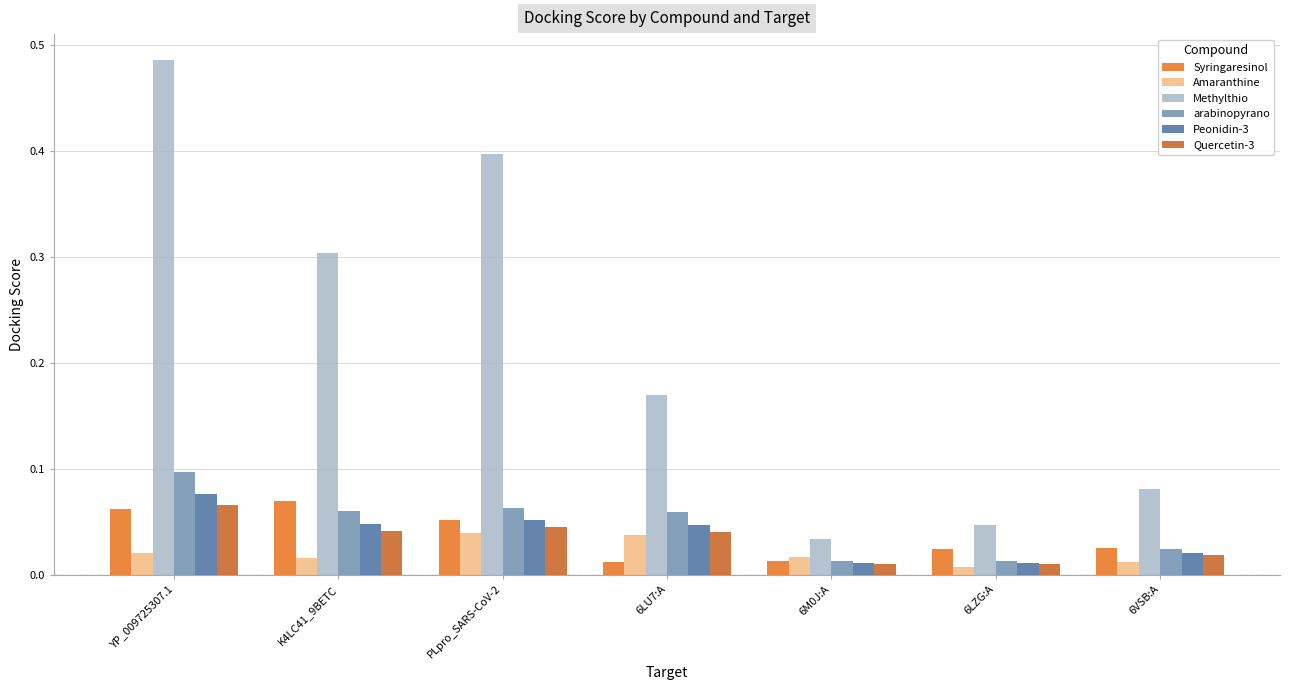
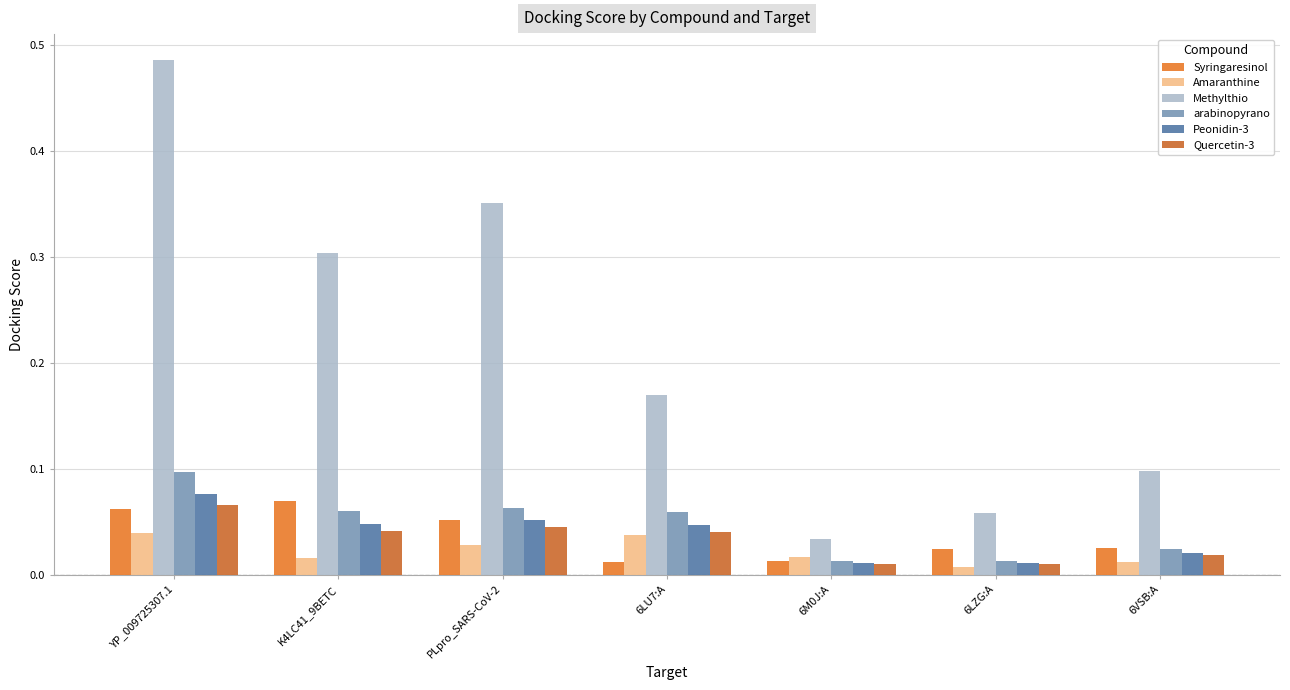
Amaranthine, YP_009725307.1: 0.021 -> 0.040
Amaranthine, PLpro_SARS-CoV-2: 0.040 -> 0.028
Methylthio, PLpro_SARS-CoV-2: 0.398 -> 0.351
Methylthio, 6LZG:A: 0.047 -> 0.058
Methylthio, 6VSB:A: 0.081 -> 0.098
